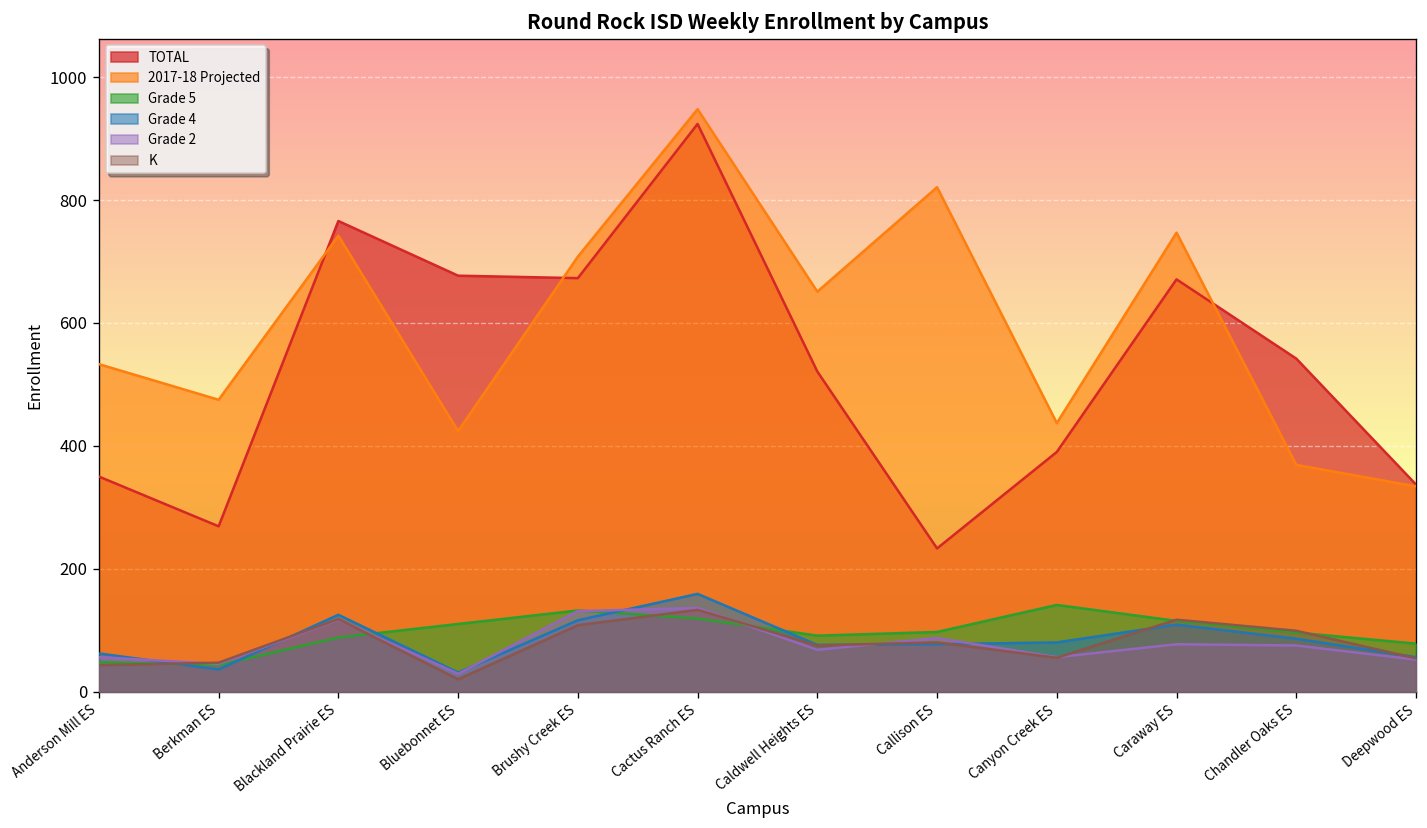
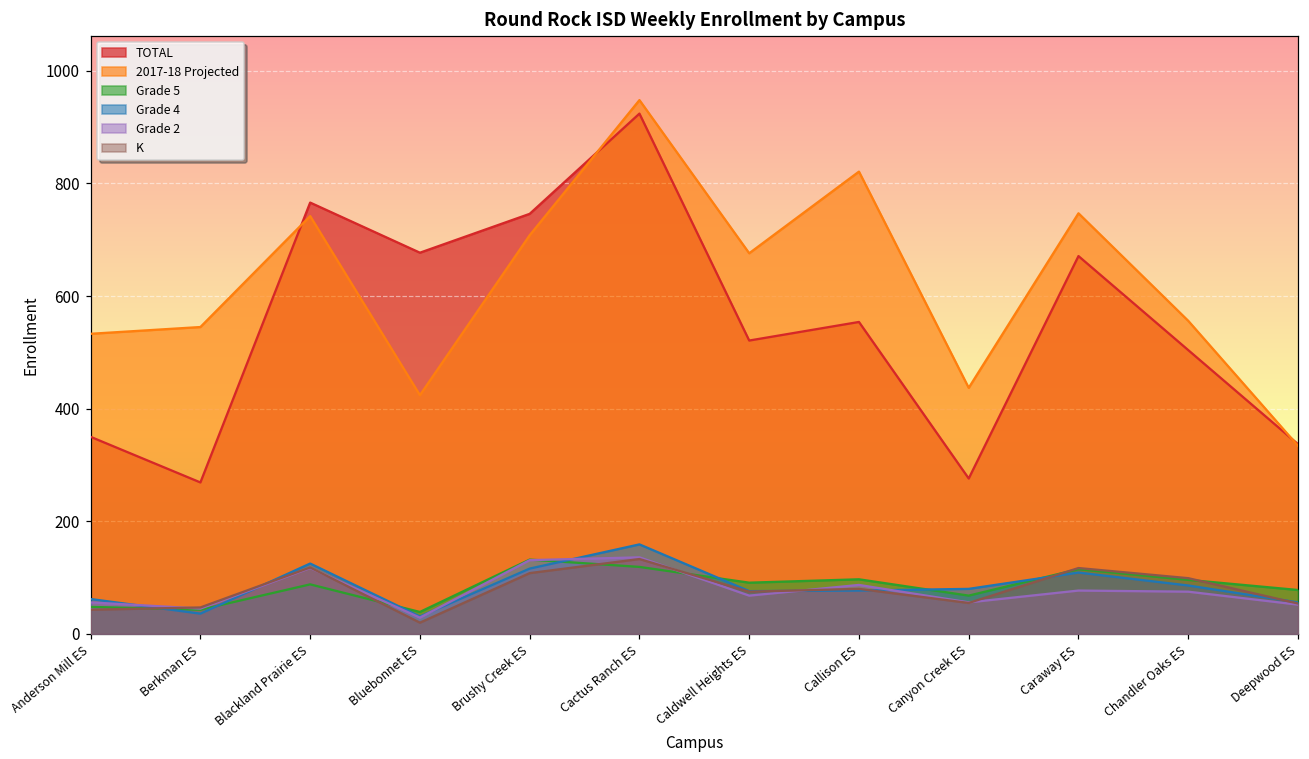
2017-18 Projected, Berkman ES: 480 -> 550
Grade 5, Bluebonnet ES: 110 -> 40
TOTAL, Brushy Creek ES: 670 -> 750
2017-18 Projected, Caldwell Heights ES: 650 -> 680
TOTAL, Callison ES: 230 -> 550
TOTAL, Canyon Creek ES: 390 -> 280
Grade 5, Canyon Creek ES: 140 -> 70
TOTAL, Chandler Oaks ES: 540 -> 500
2017-18 Projected, Chandler Oaks ES: 370 -> 560
